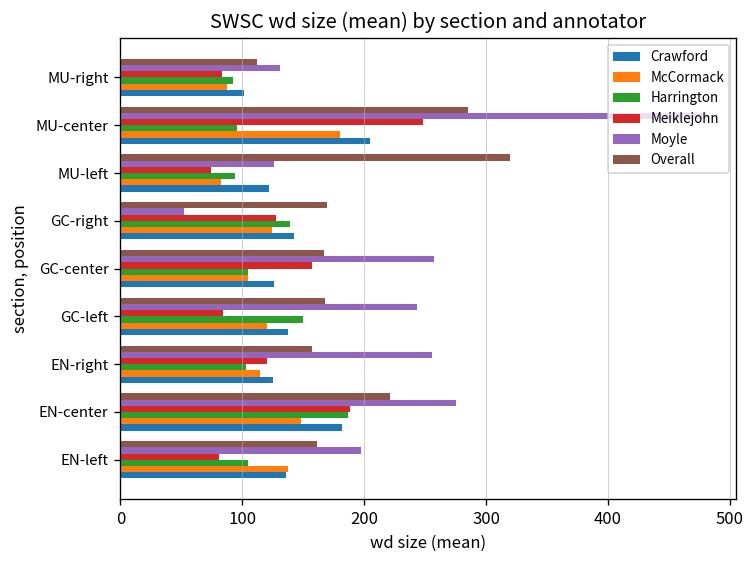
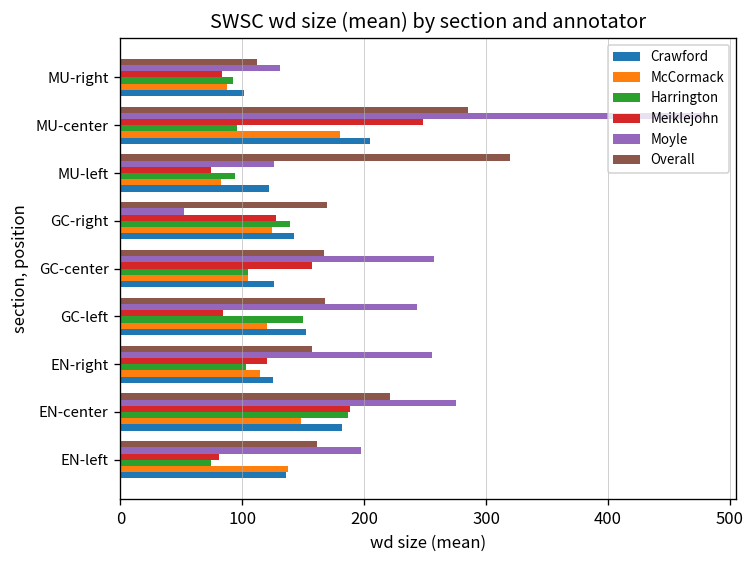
Crawford, GC-left: 138 -> 153
Harrington, EN-left: 104 -> 75
